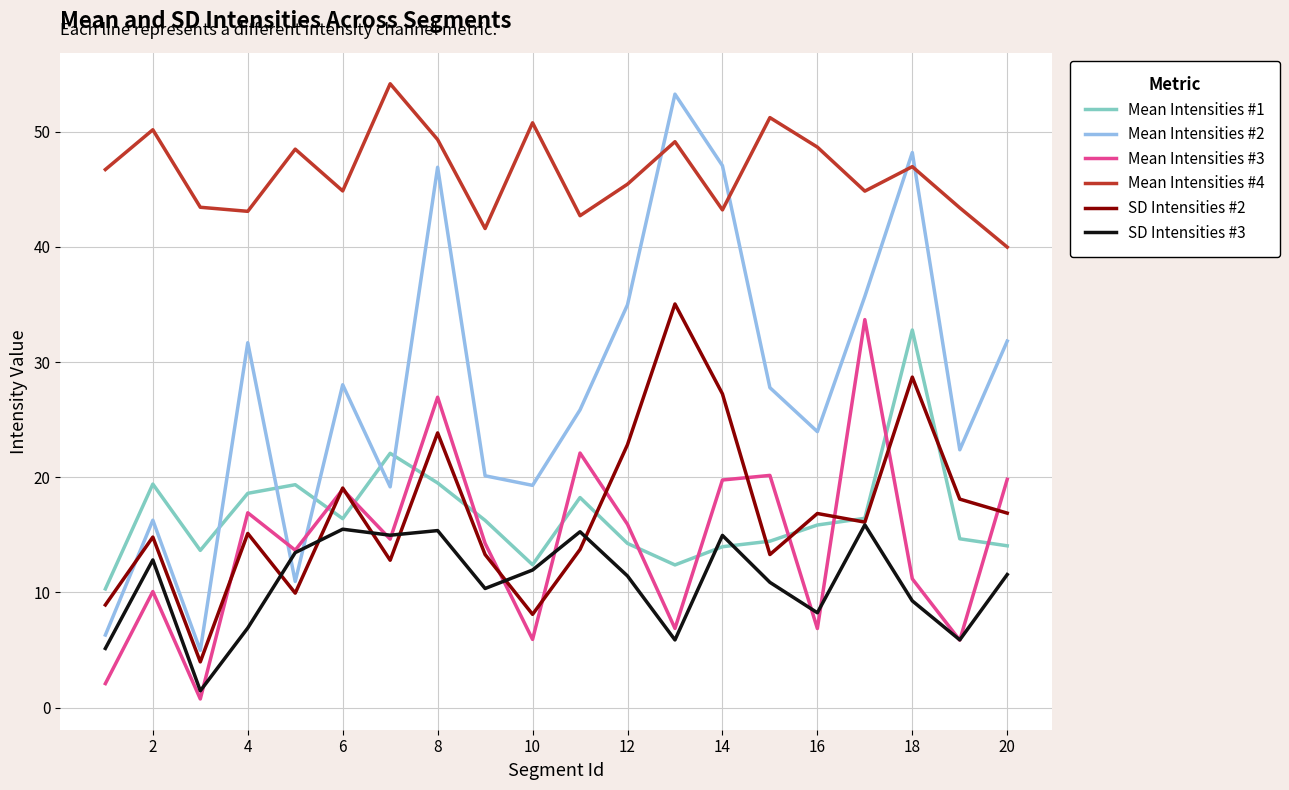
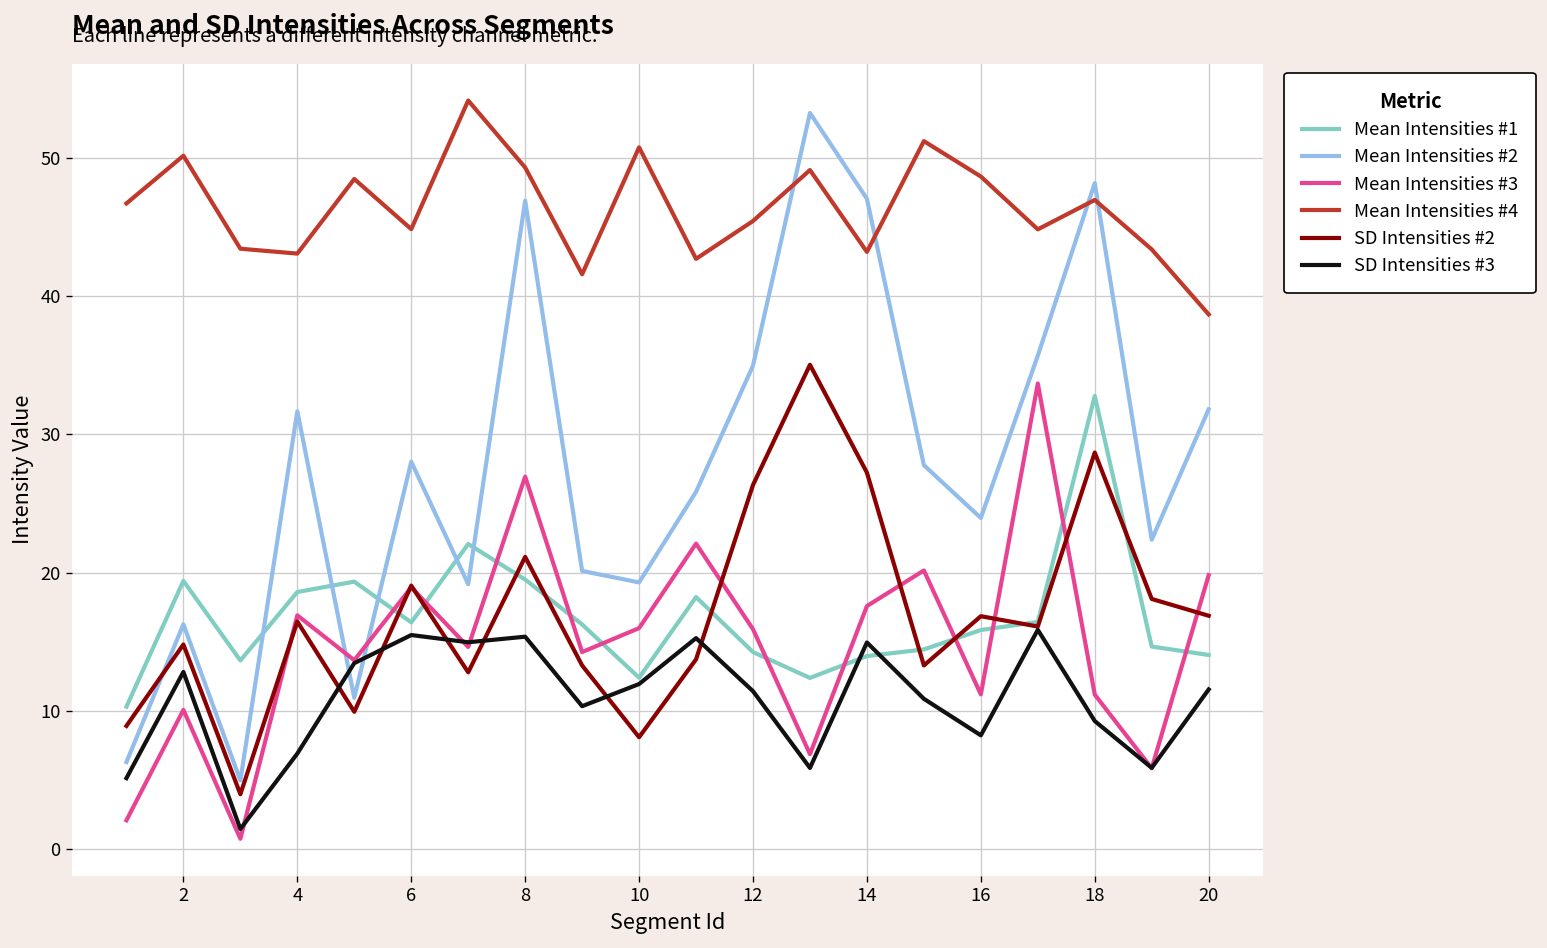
SD Intensities #2, 4: 15.1 -> 16.5
SD Intensities #2, 8: 23.9 -> 21.1
Mean Intensities #3, 10: 5.9 -> 16.0
SD Intensities #2, 12: 22.8 -> 26.3
Mean Intensities #3, 14: 19.8 -> 17.6
Mean Intensities #3, 16: 6.9 -> 11.2
Mean Intensities #4, 20: 40.0 -> 38.7
